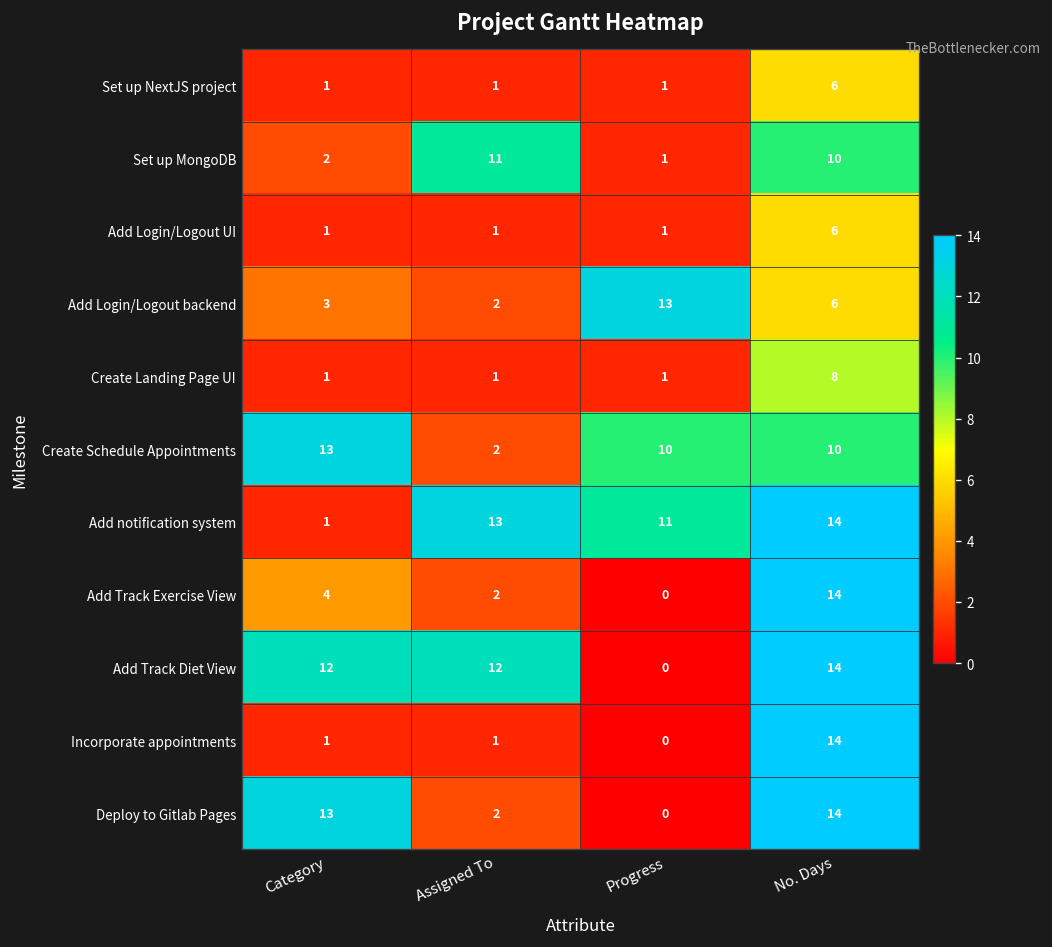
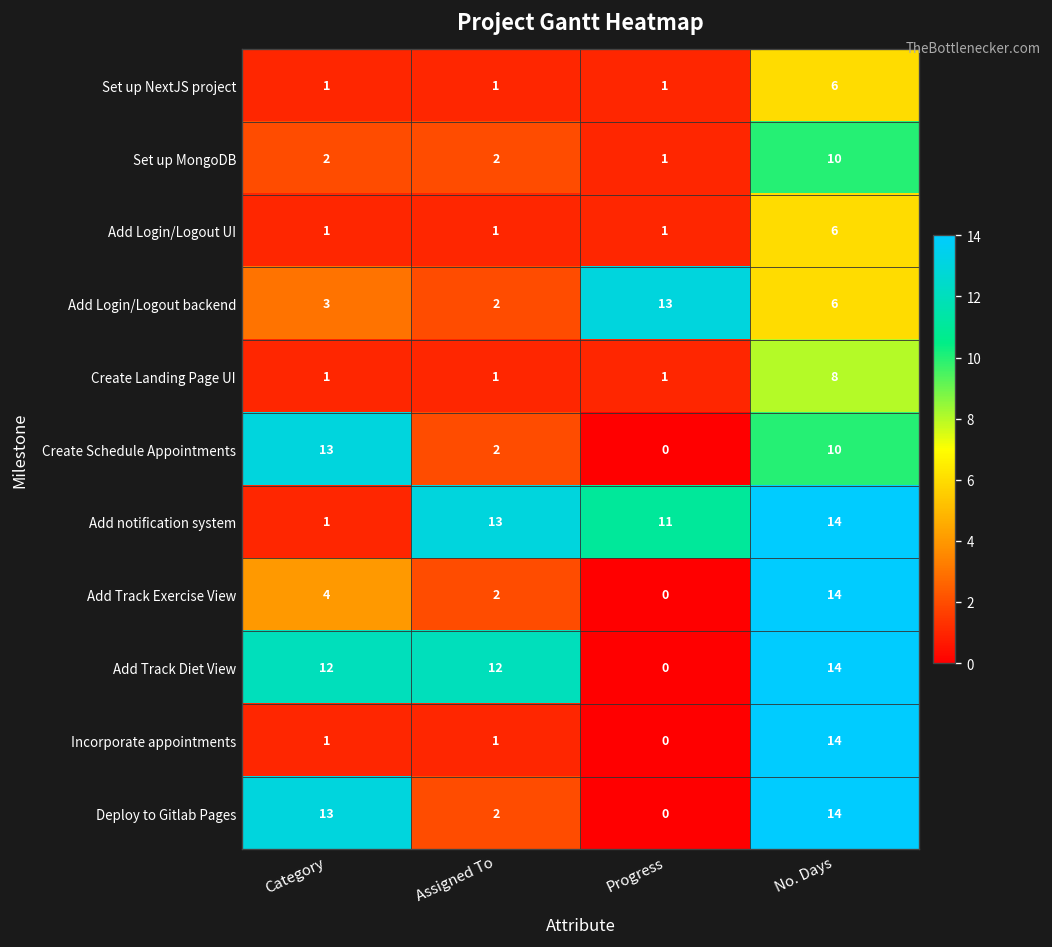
Set up MongoDB, Assigned To: 11 -> 2
Create Schedule Appointments, Progress: 10 -> 0
